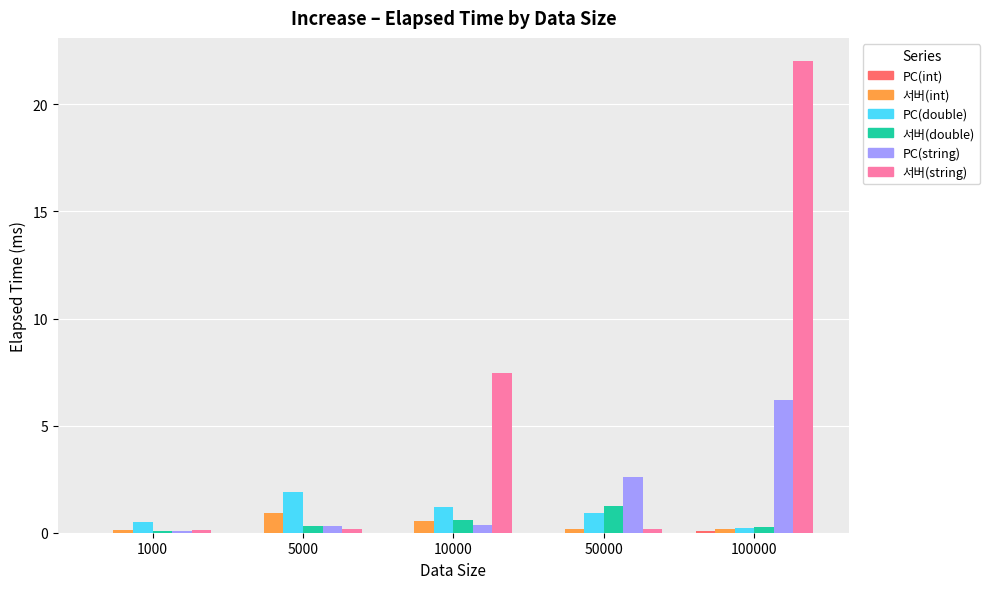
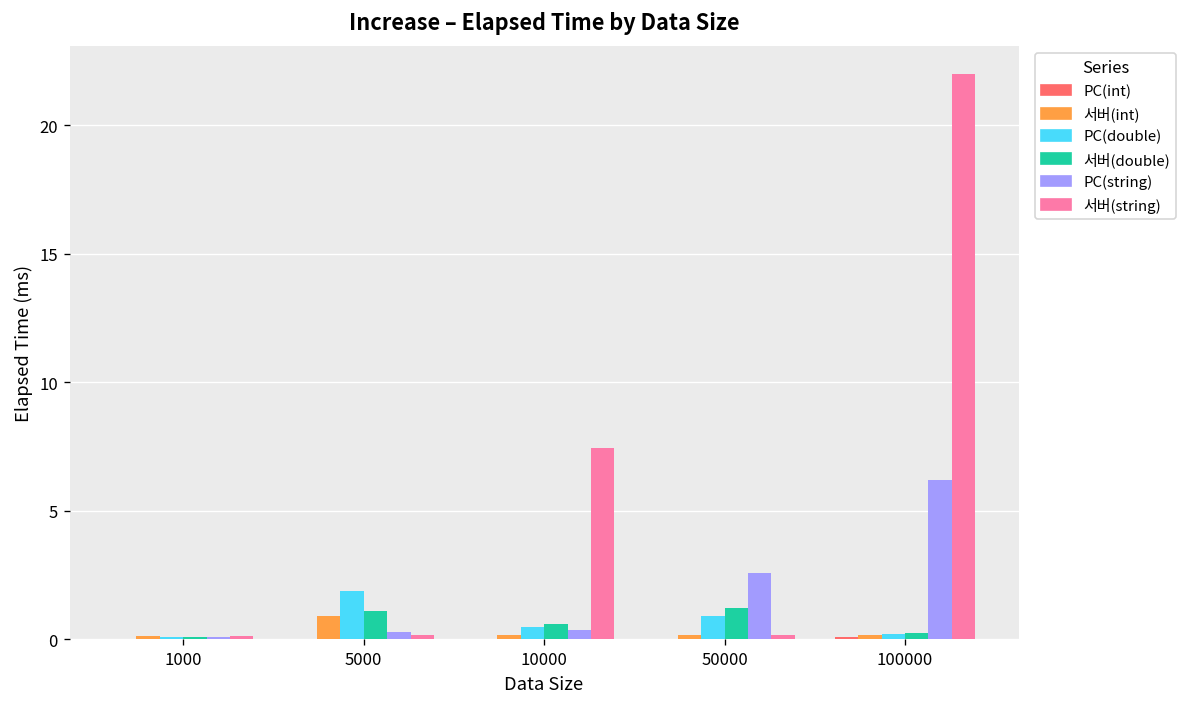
PC(double), 1000: 0.5 -> 0.1
서버(double), 5000: 0.3 -> 1.1
서버(int), 10000: 0.6 -> 0.2
PC(double), 10000: 1.2 -> 0.5
